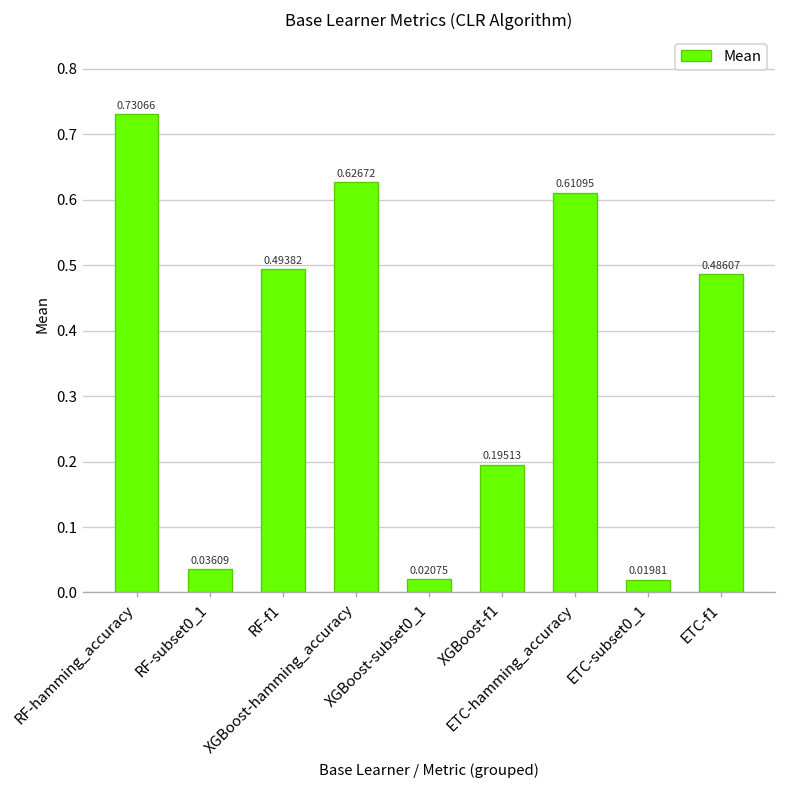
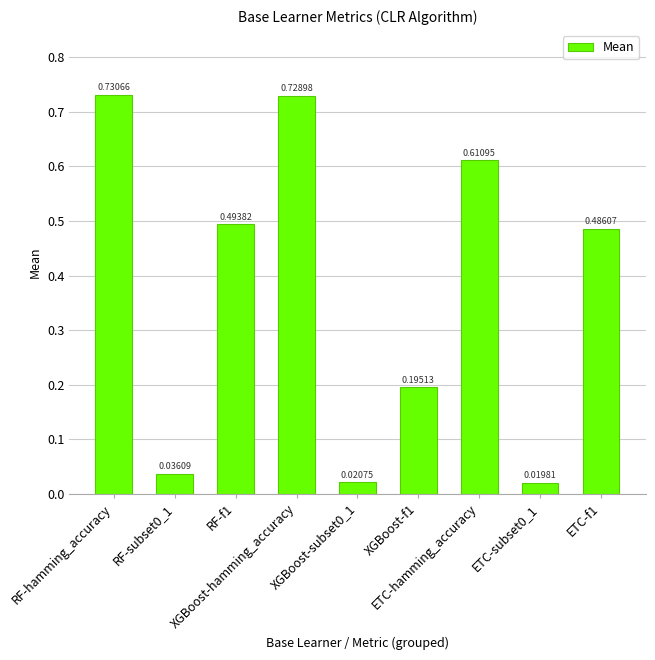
XGBoost-hamming_accuracy: 0.62672 -> 0.72898
